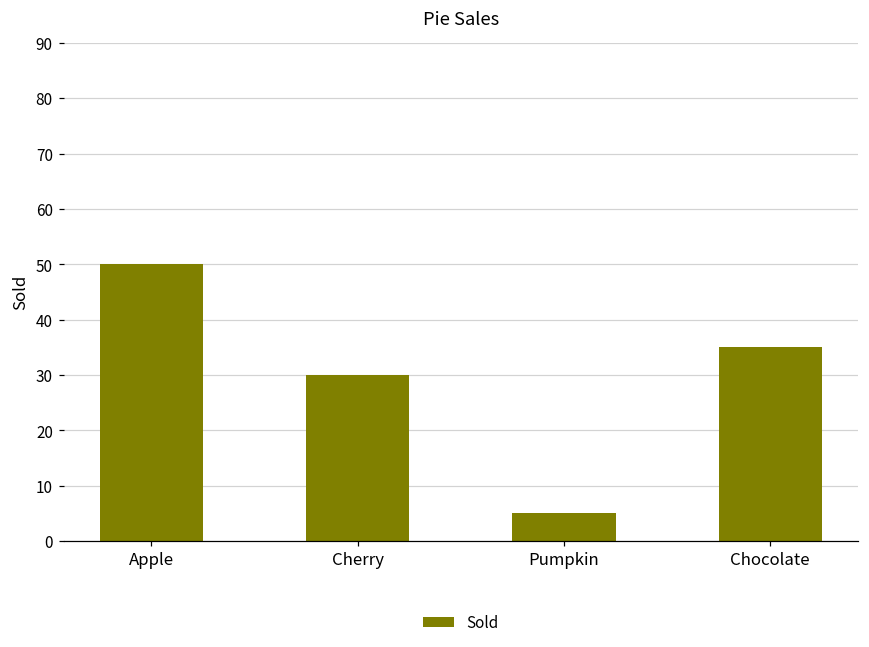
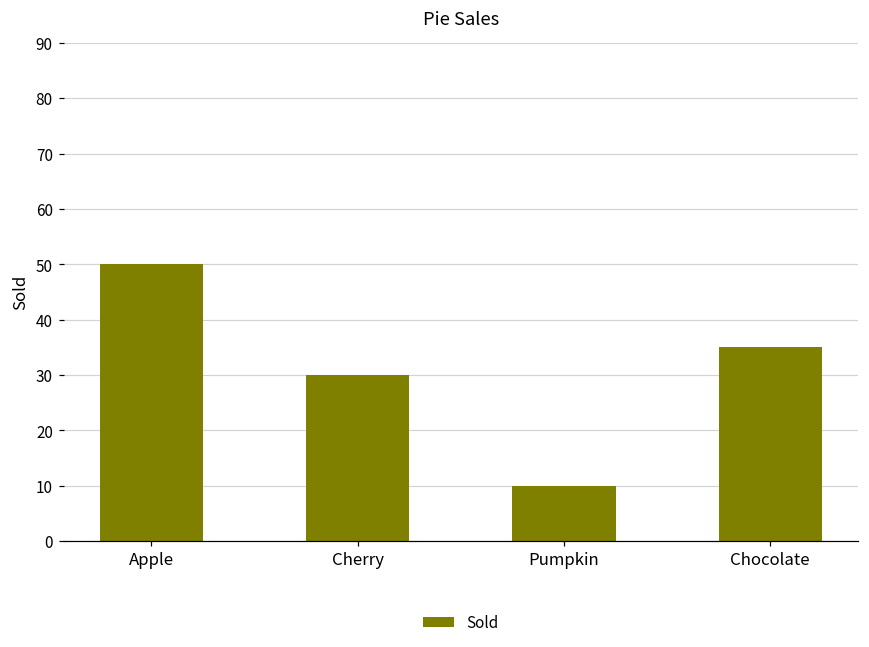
Pumpkin: 5 -> 10
